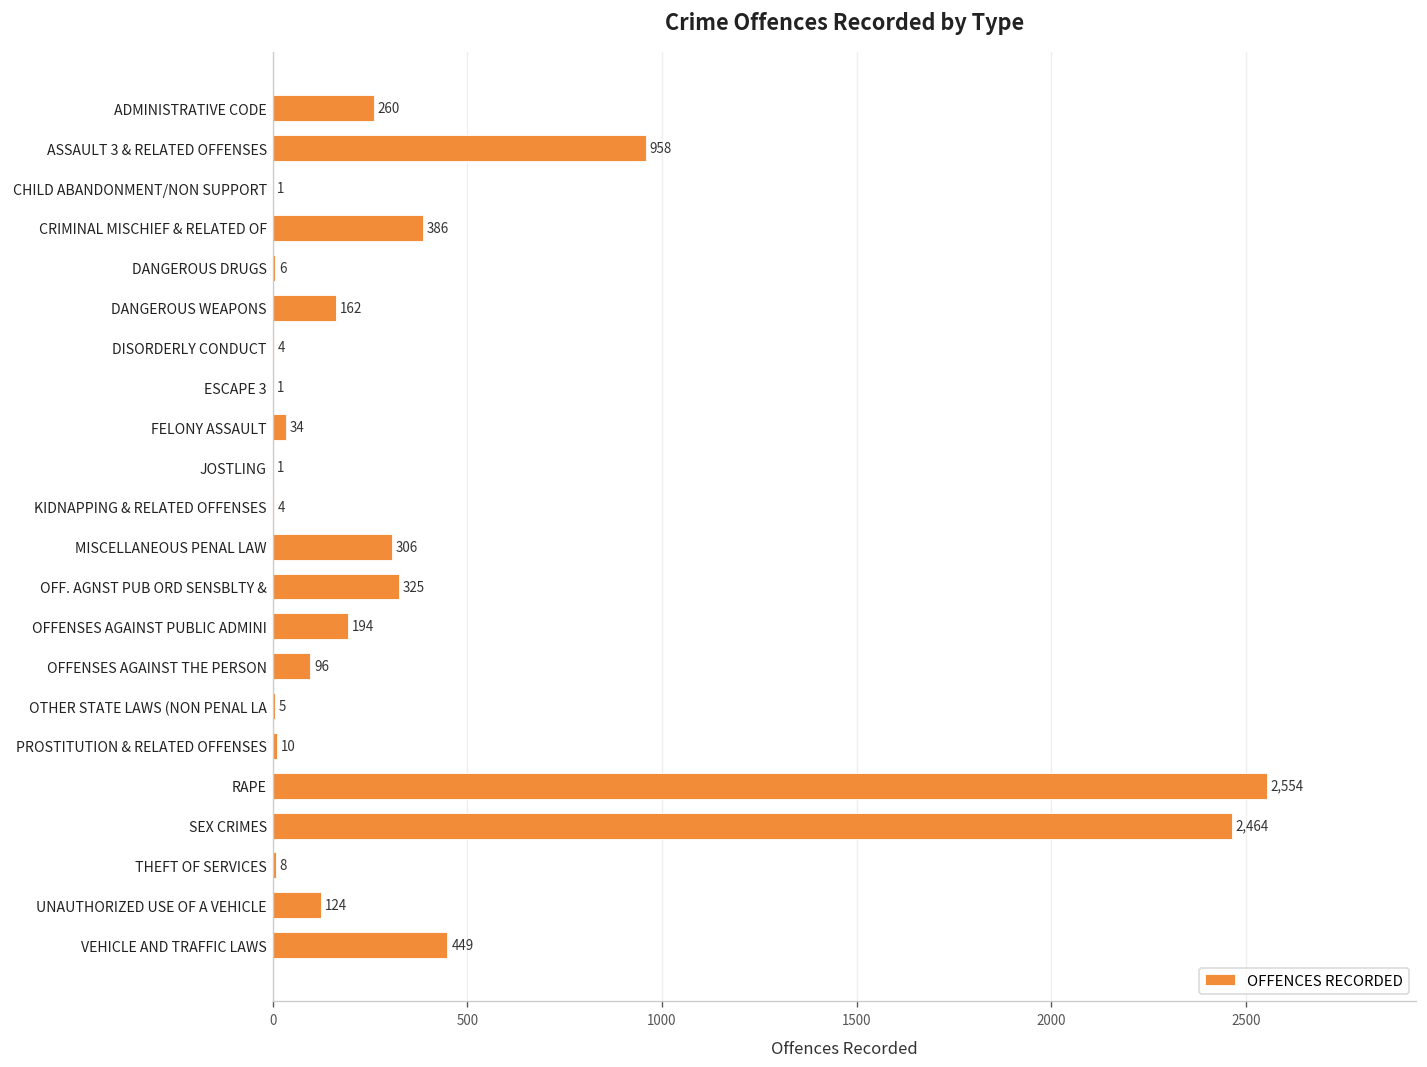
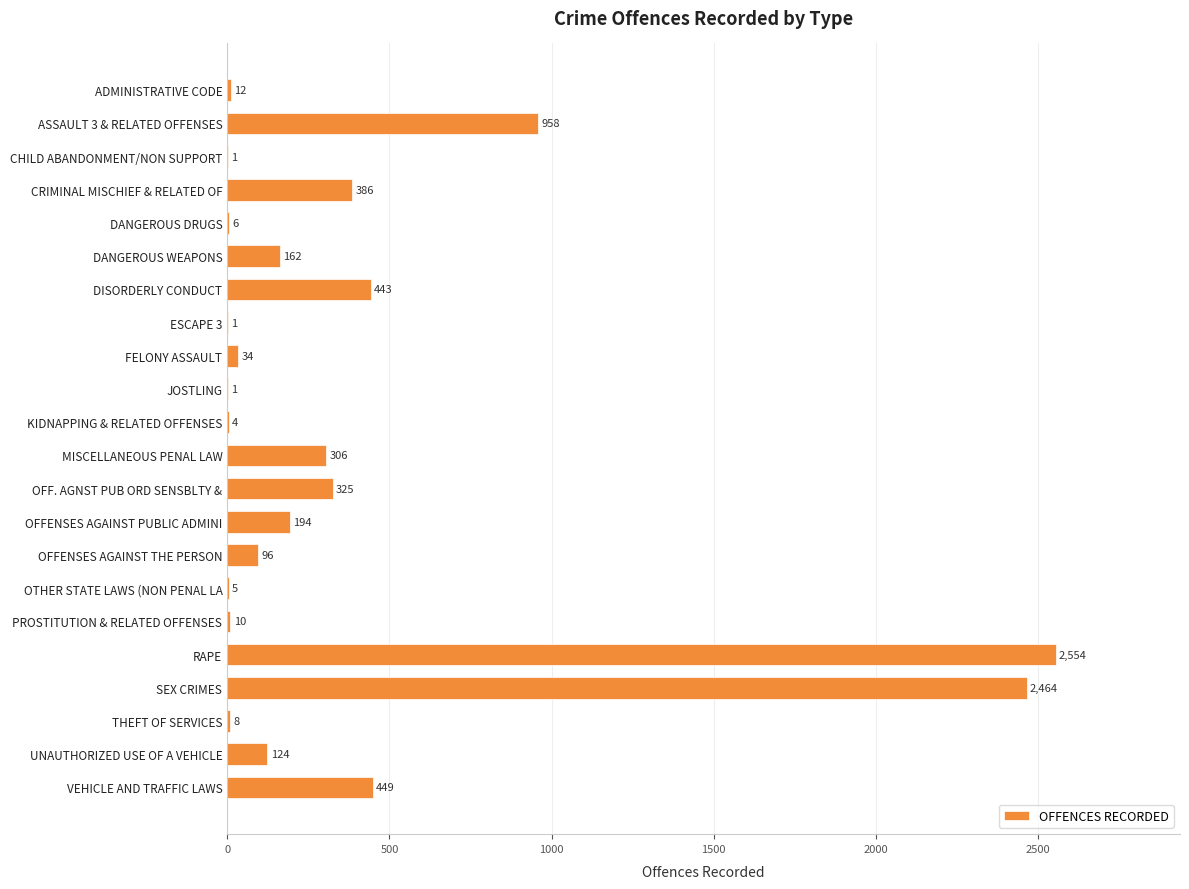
ADMINISTRATIVE CODE: 260 -> 12
DISORDERLY CONDUCT: 4 -> 443
